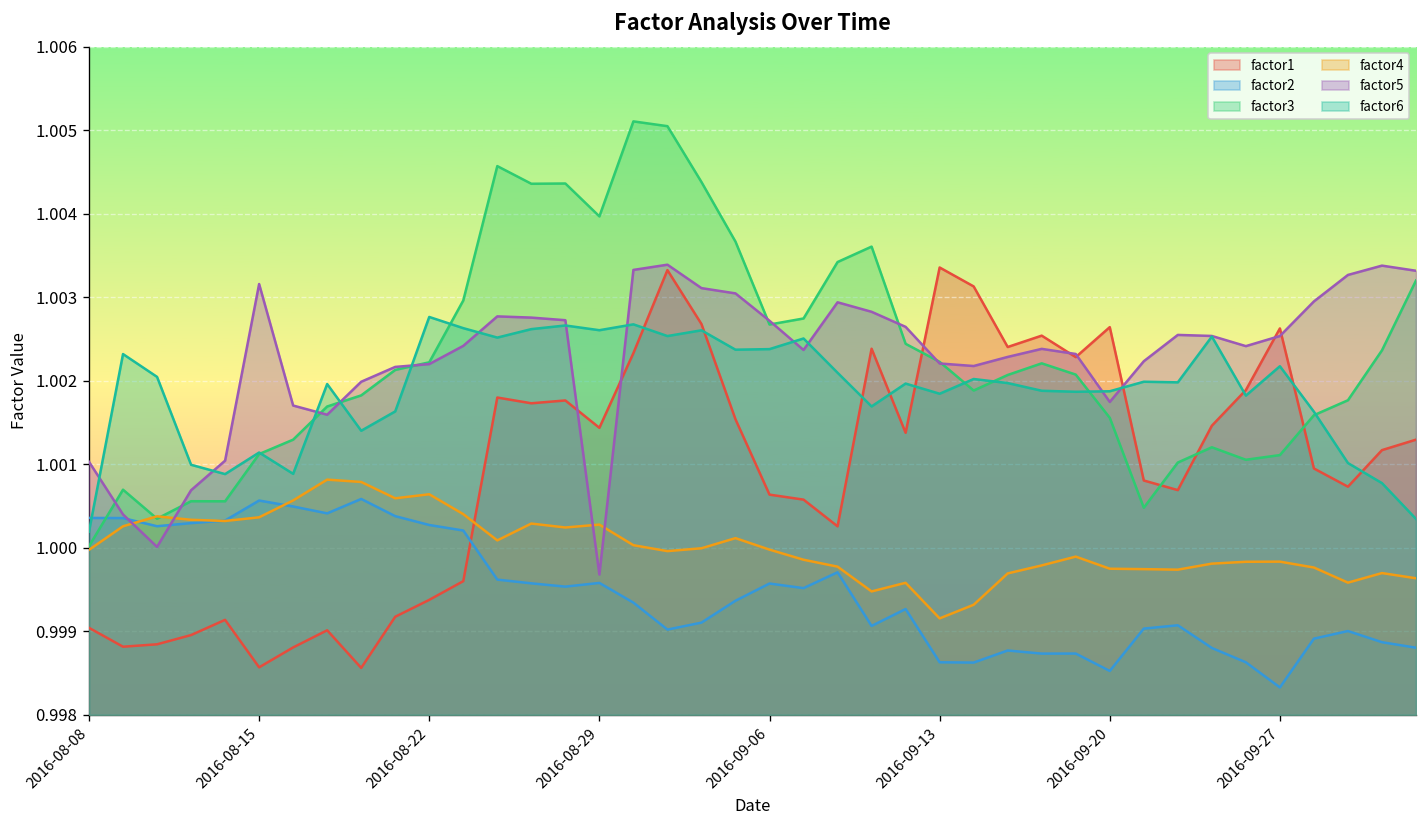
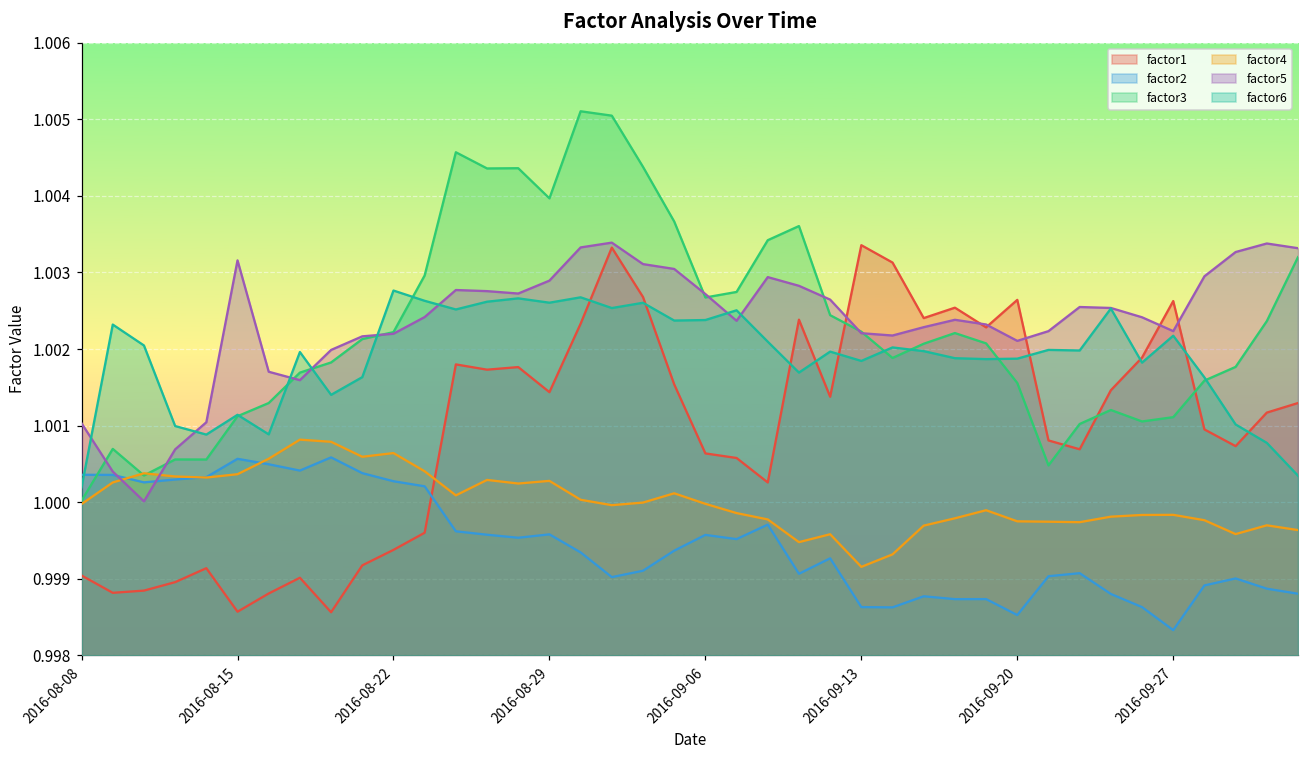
factor5, 2016-08-29: 0.9997 -> 1.0029
factor5, 2016-09-20: 1.0017 -> 1.0021
factor5, 2016-09-27: 1.0025 -> 1.0022
